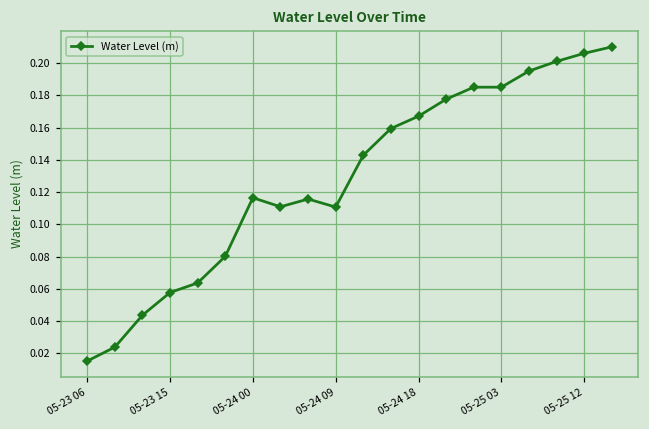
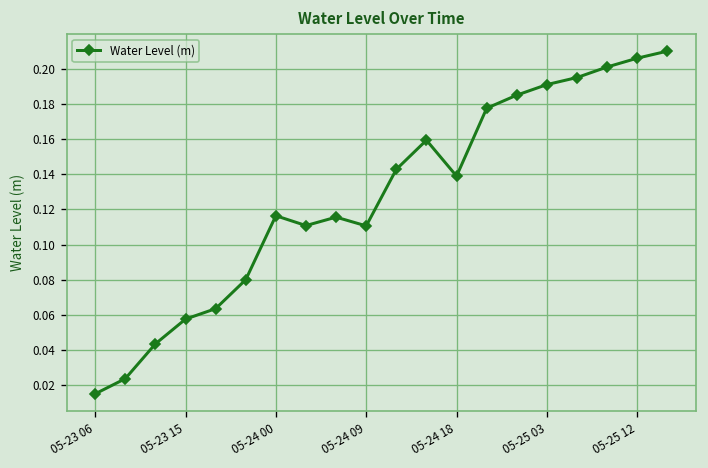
05-24 18: 0.167 -> 0.139
05-25 03: 0.185 -> 0.191
